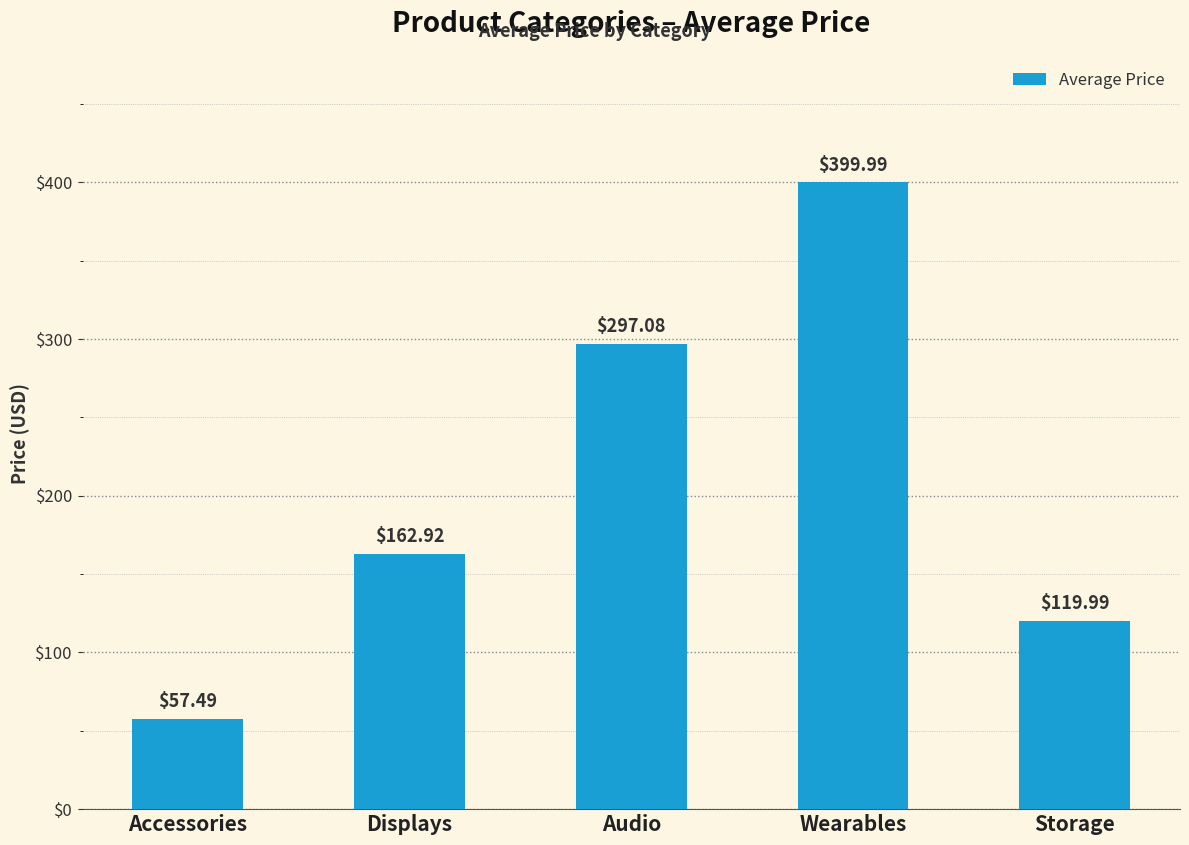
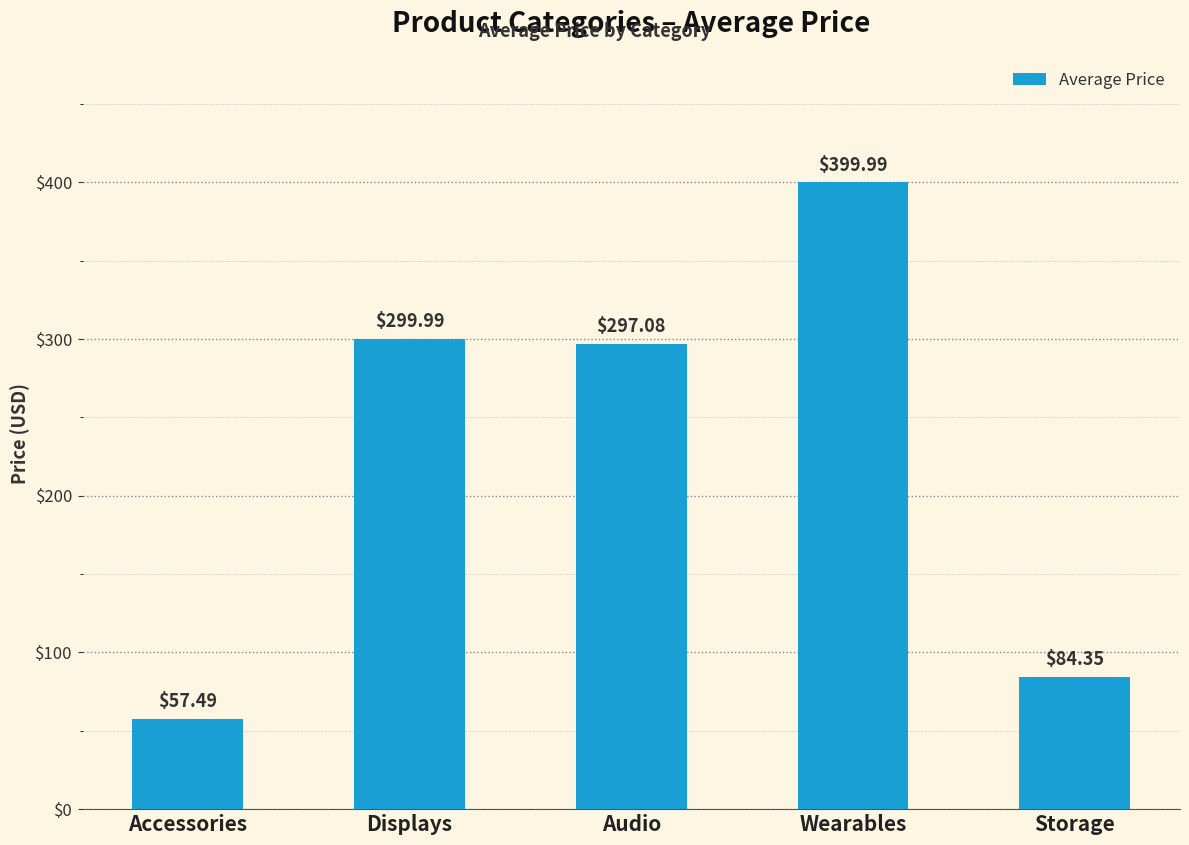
Displays: $162.92 -> $299.99
Storage: $119.99 -> $84.35
